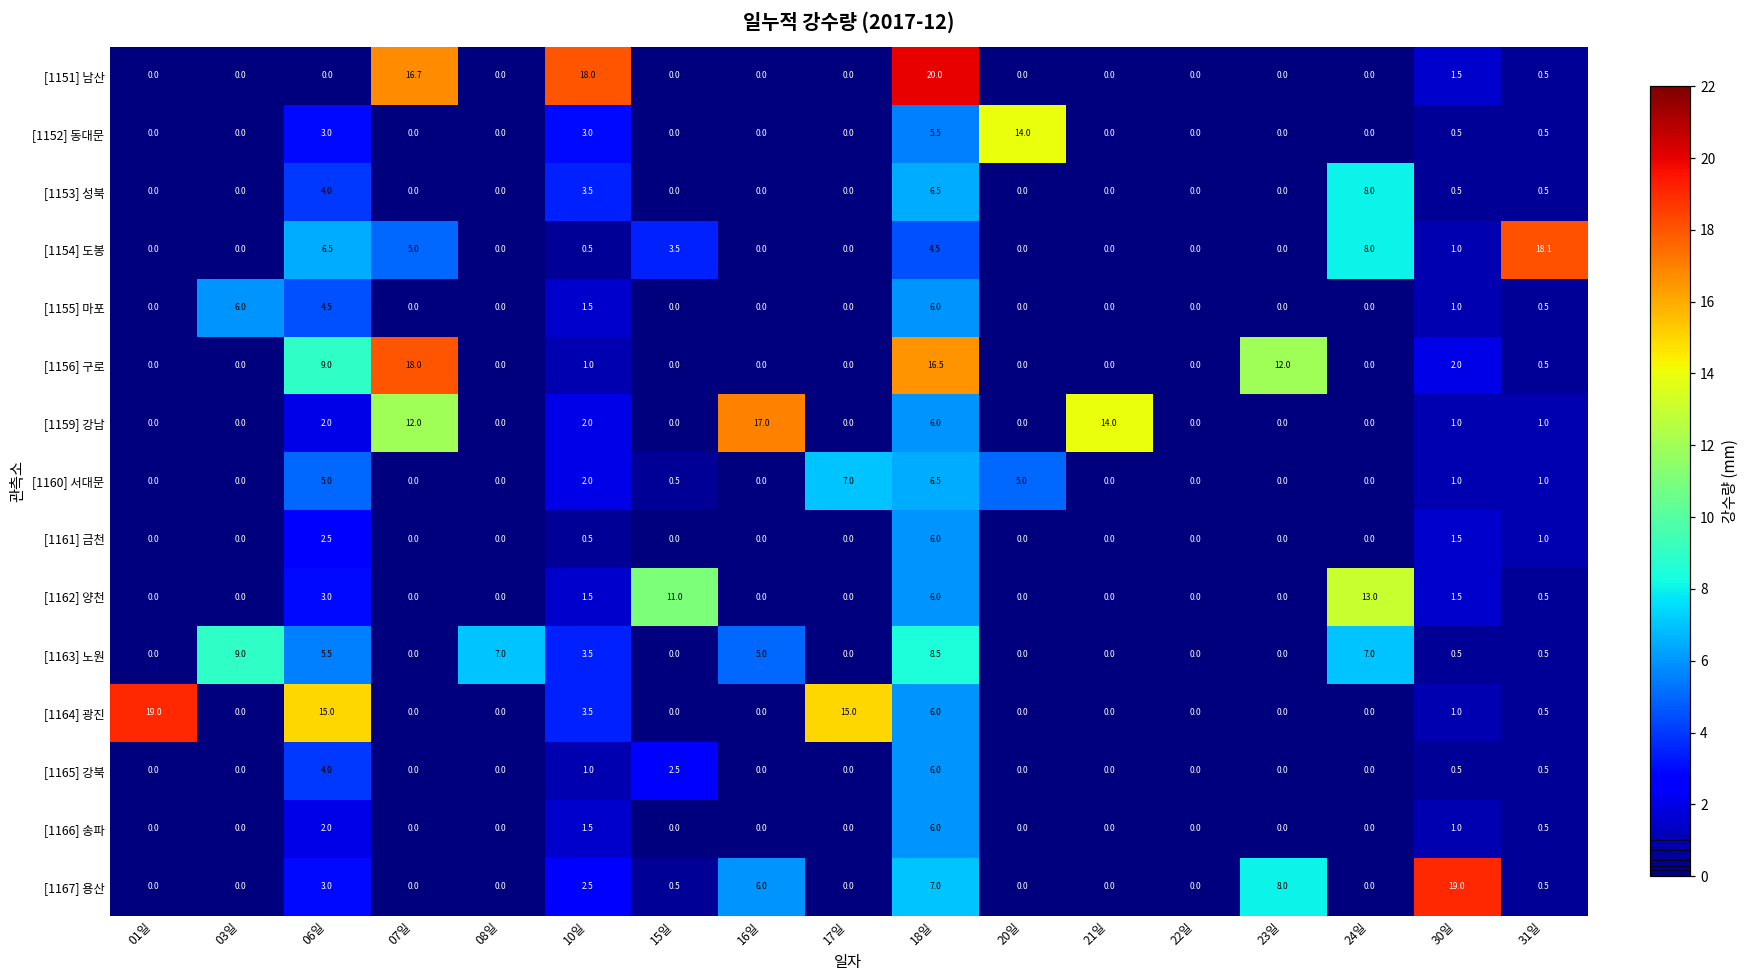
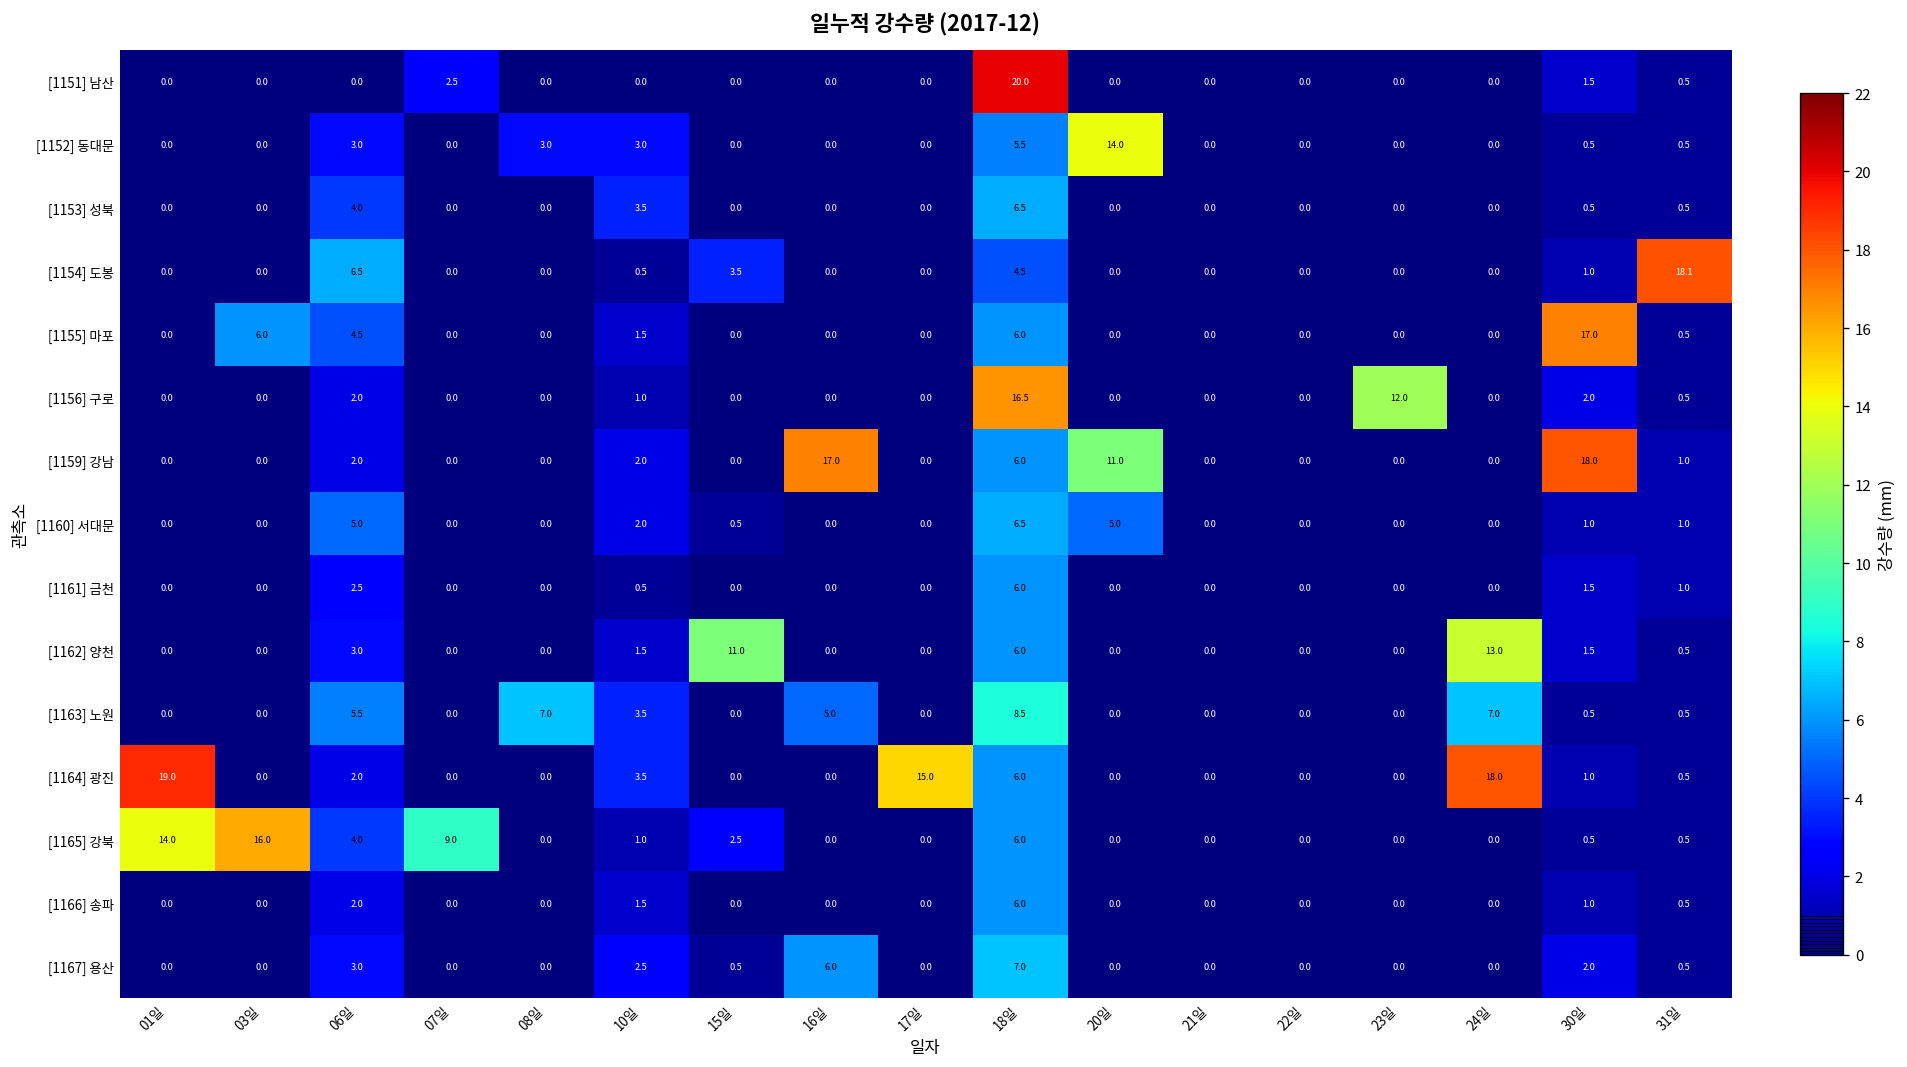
[1151] 남산, 07일: 16.7 -> 2.5
[1151] 남산, 10일: 18.0 -> 0.0
[1152] 동대문, 08일: 0.0 -> 3.0
[1153] 성북, 24일: 8.0 -> 0.0
[1154] 도봉, 07일: 5.0 -> 0.0
[1154] 도봉, 24일: 8.0 -> 0.0
[1155] 마포, 30일: 1.0 -> 17.0
[1156] 구로, 06일: 9.0 -> 2.0
[1156] 구로, 07일: 18.0 -> 0.0
[1159] 강남, 07일: 12.0 -> 0.0
[1159] 강남, 20일: 0.0 -> 11.0
[1159] 강남, 21일: 14.0 -> 0.0
[1159] 강남, 30일: 1.0 -> 18.0
[1160] 서대문, 17일: 7.0 -> 0.0
[1163] 노원, 03일: 9.0 -> 0.0
[1164] 광진, 06일: 15.0 -> 2.0
[1164] 광진, 24일: 0.0 -> 18.0
[1165] 강북, 01일: 0.0 -> 14.0
[1165] 강북, 03일: 0.0 -> 16.0
[1165] 강북, 07일: 0.0 -> 9.0
[1167] 용산, 23일: 8.0 -> 0.0
[1167] 용산, 30일: 19.0 -> 2.0
